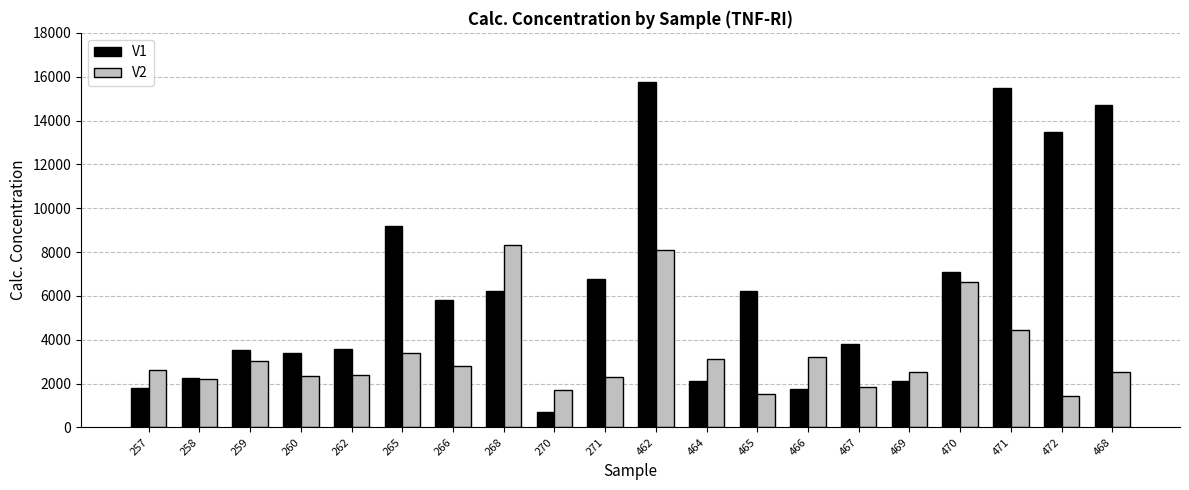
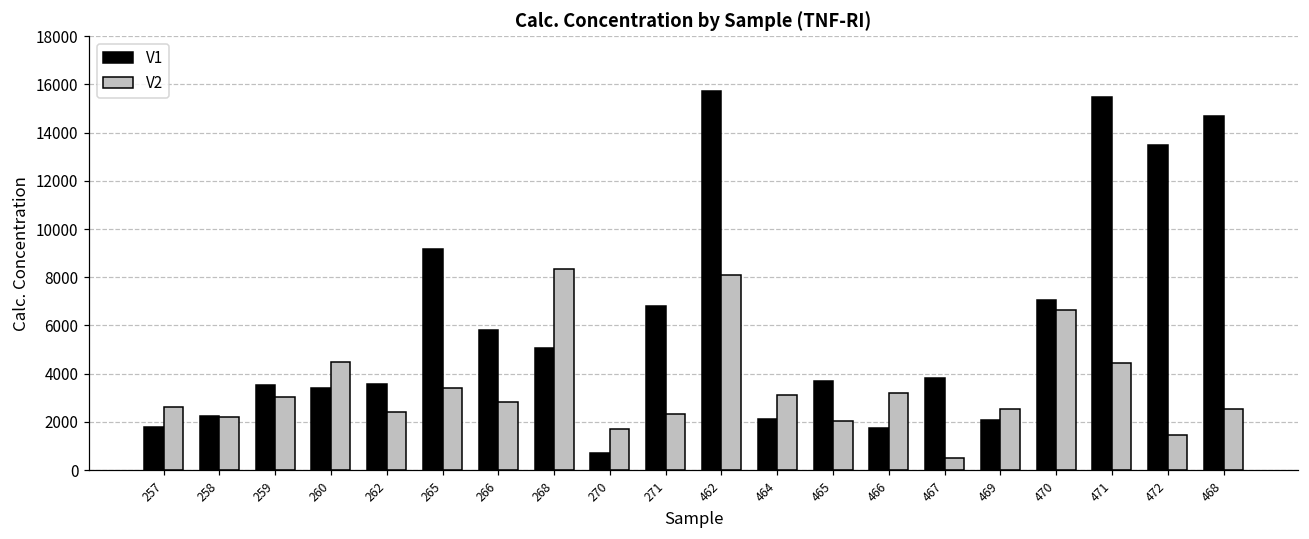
V2, 260: 2300 -> 4500
V1, 268: 6200 -> 5100
V1, 465: 6200 -> 3700
V2, 465: 1500 -> 2000
V2, 467: 1800 -> 500
